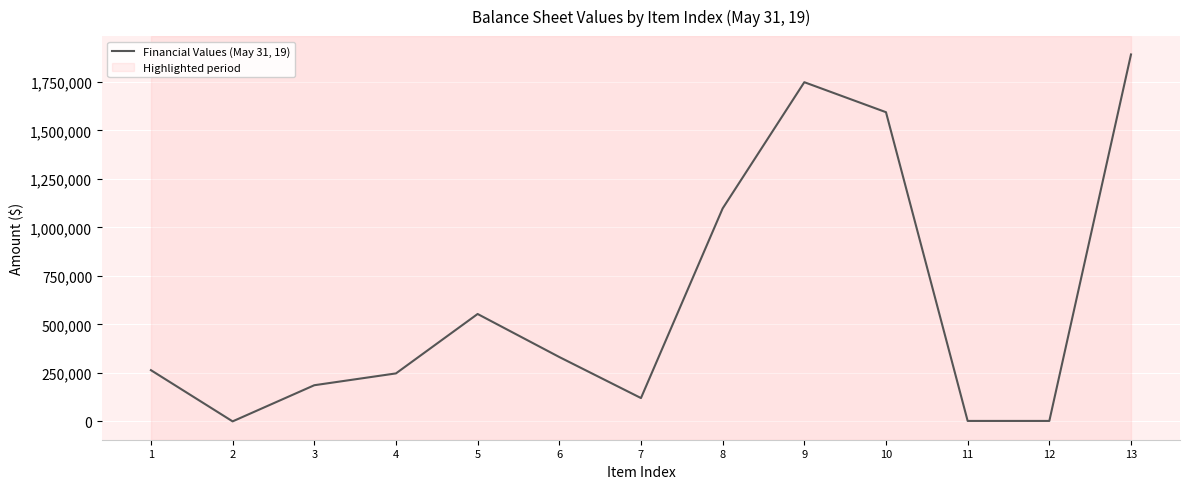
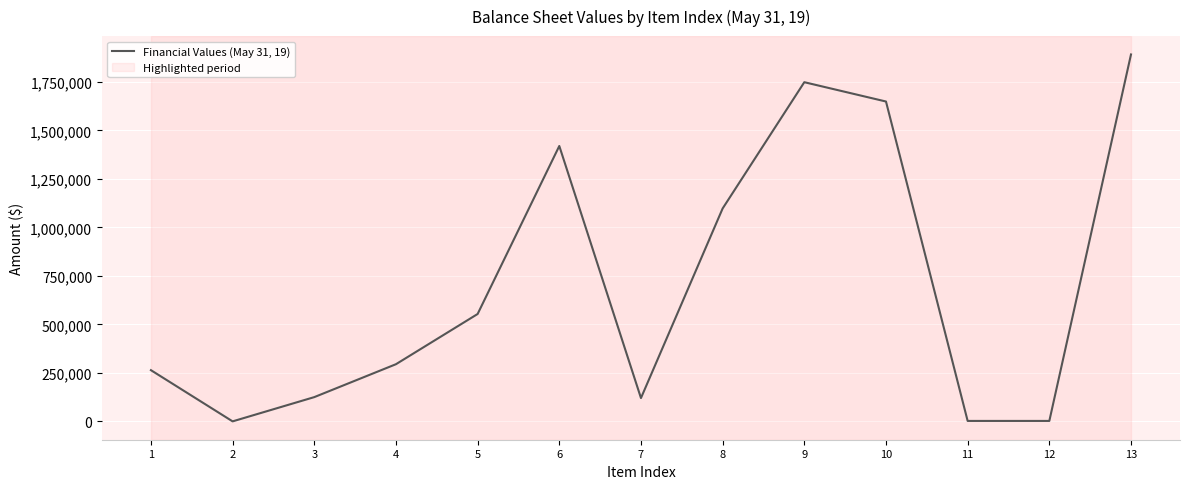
3: 190,000 -> 130,000
4: 250,000 -> 290,000
6: 330,000 -> 1,420,000
10: 1,590,000 -> 1,650,000
